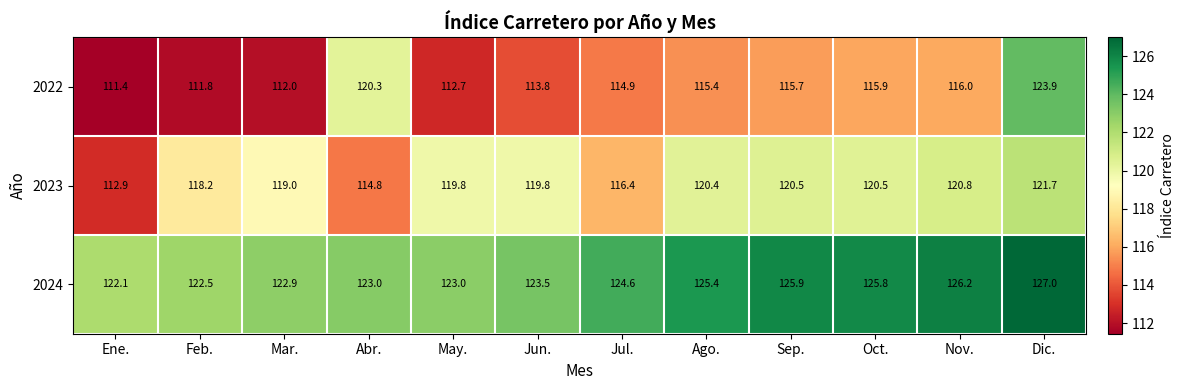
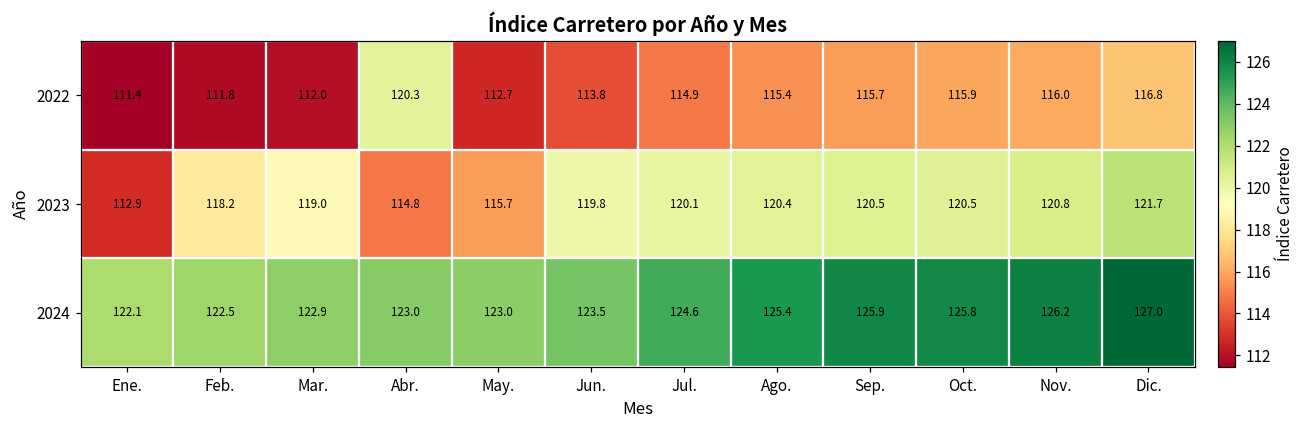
2022, Dic.: 123.9 -> 116.8
2023, May.: 119.8 -> 115.7
2023, Jul.: 116.4 -> 120.1
